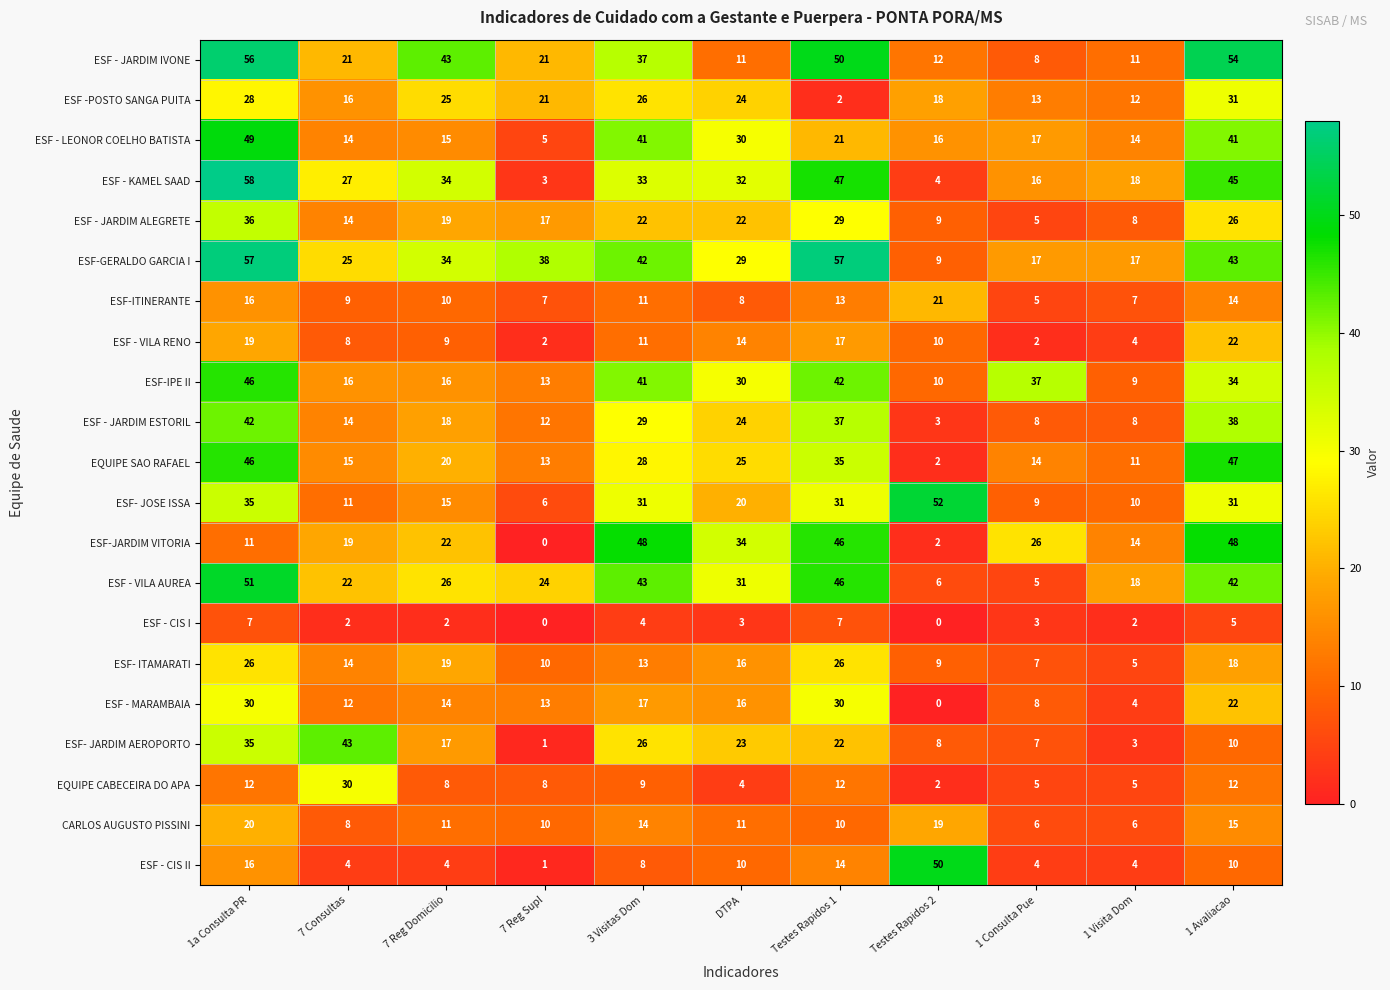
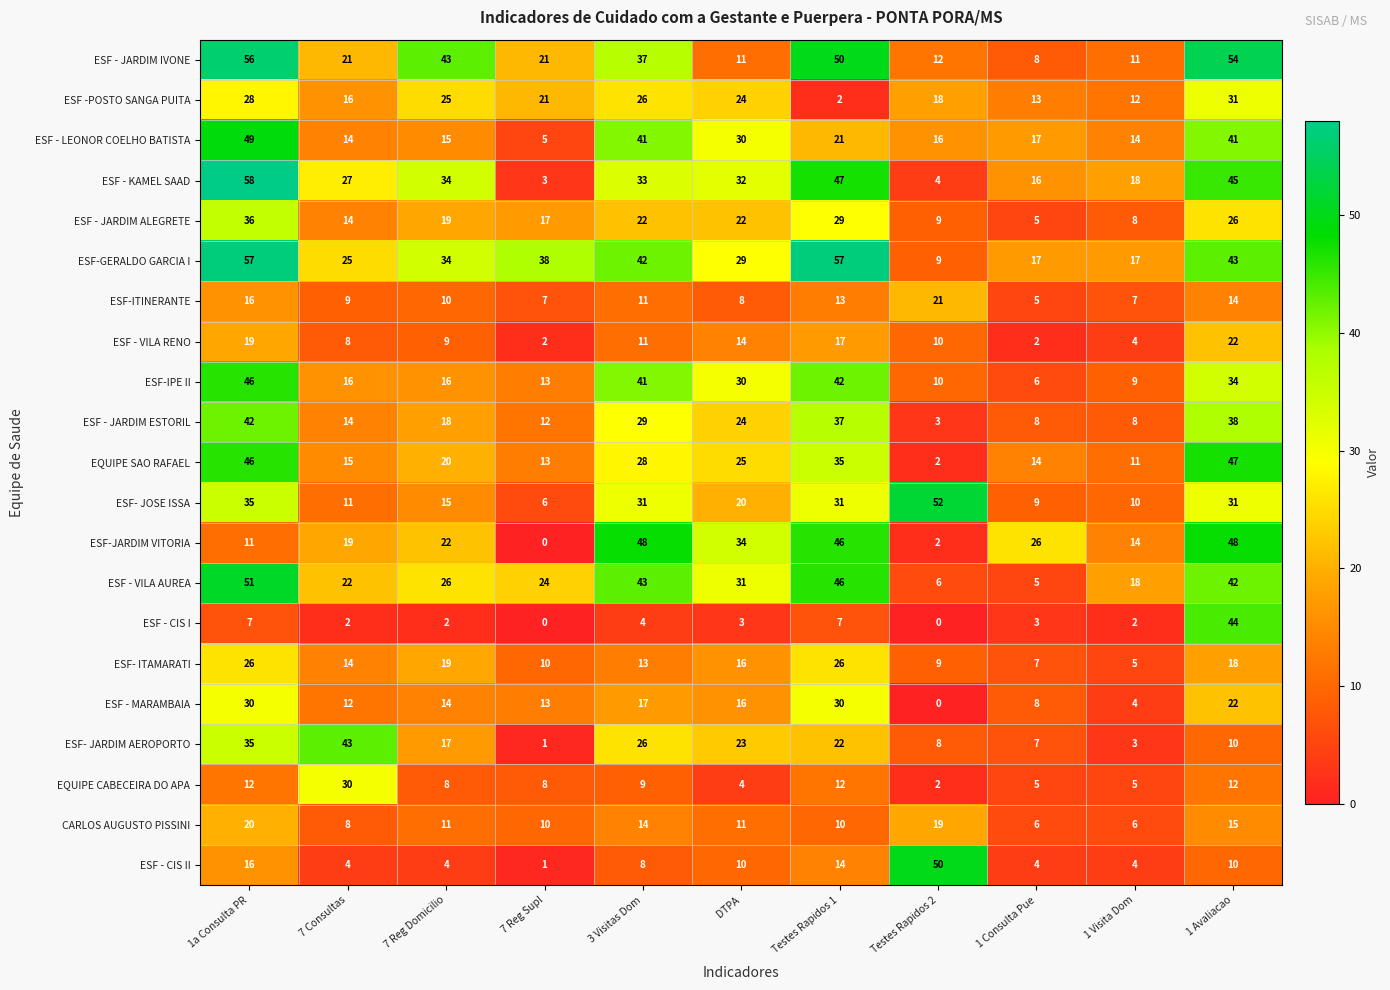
ESF-IPE II, 1 Consulta Pue: 37 -> 6
ESF - CIS I, 1 Avaliacao: 5 -> 44
